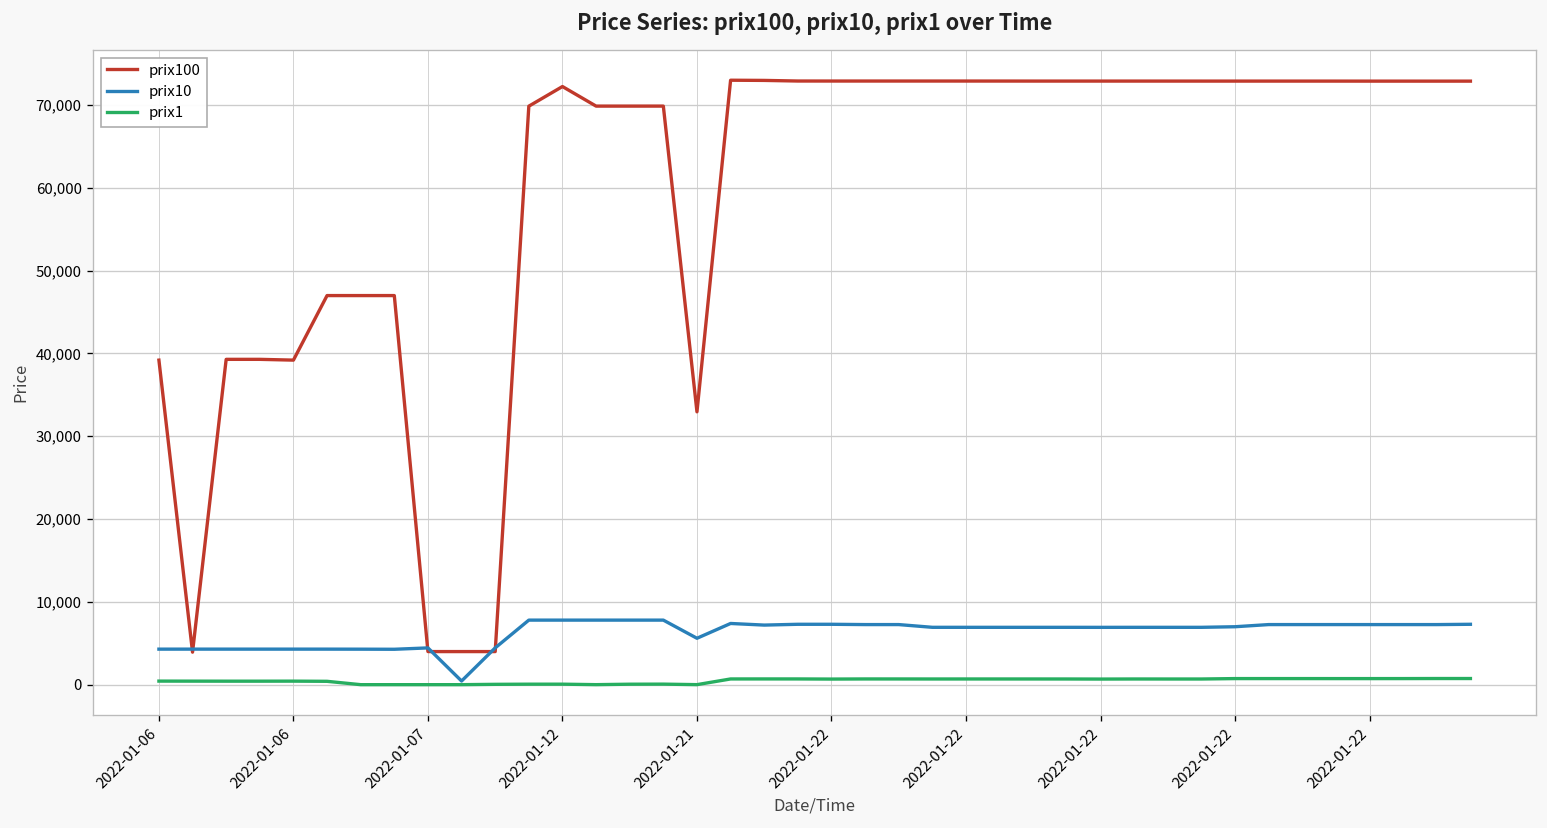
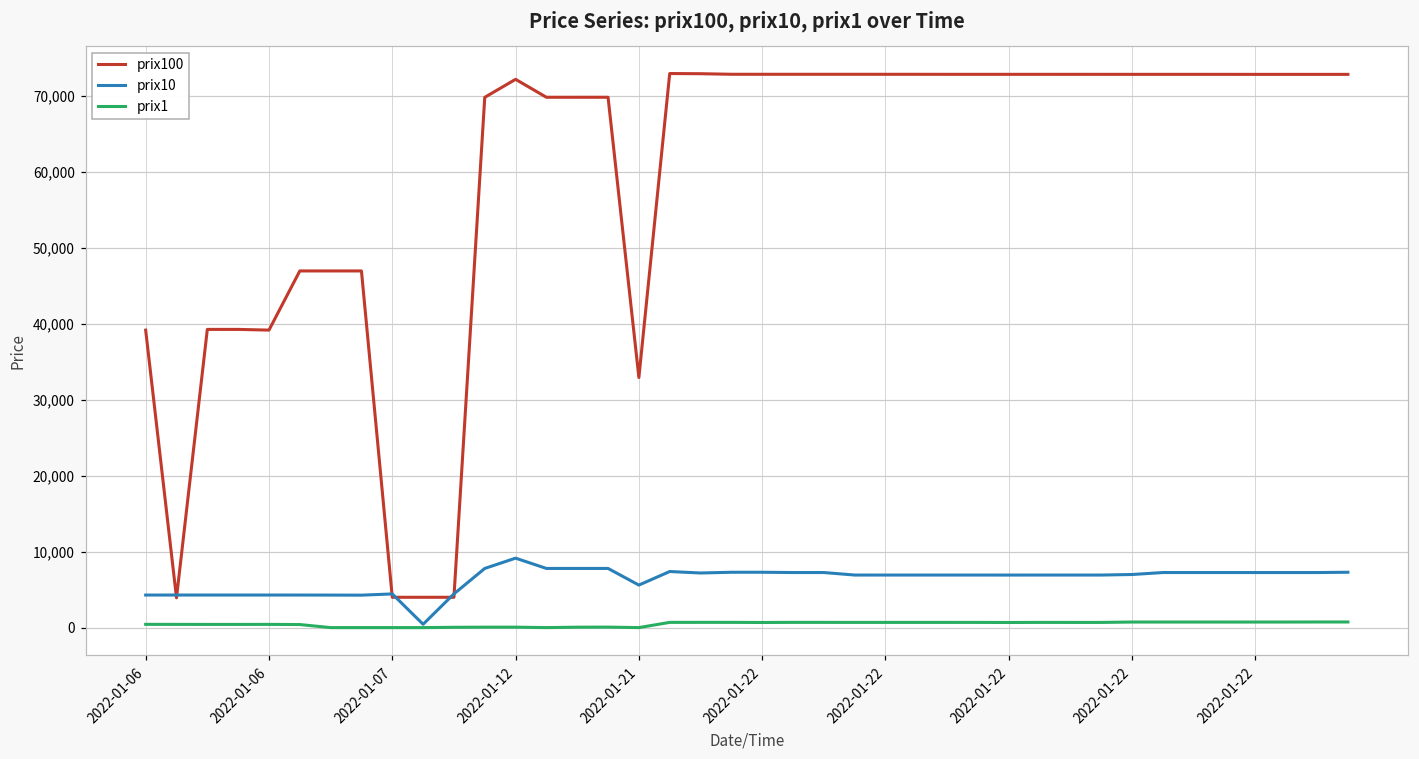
prix10, 2022-01-12: 8,000 -> 9,000
